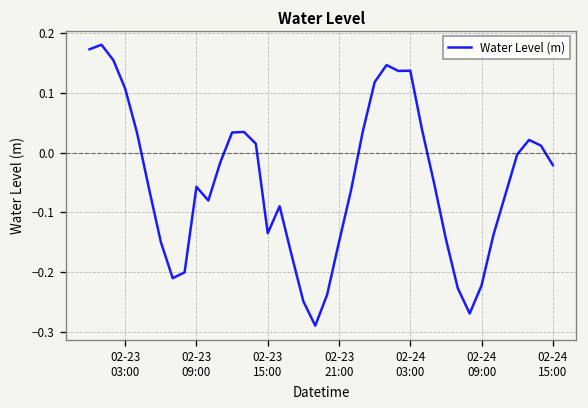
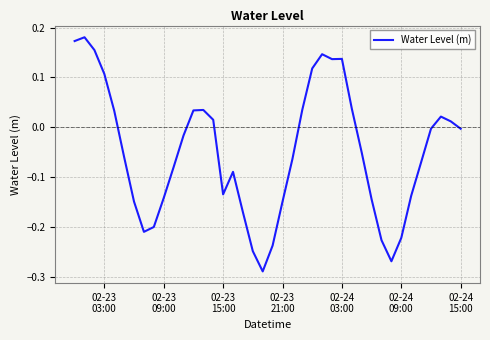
02-23 09:00: -0.06 -> -0.14
02-24 15:00: -0.02 -> 0.00
